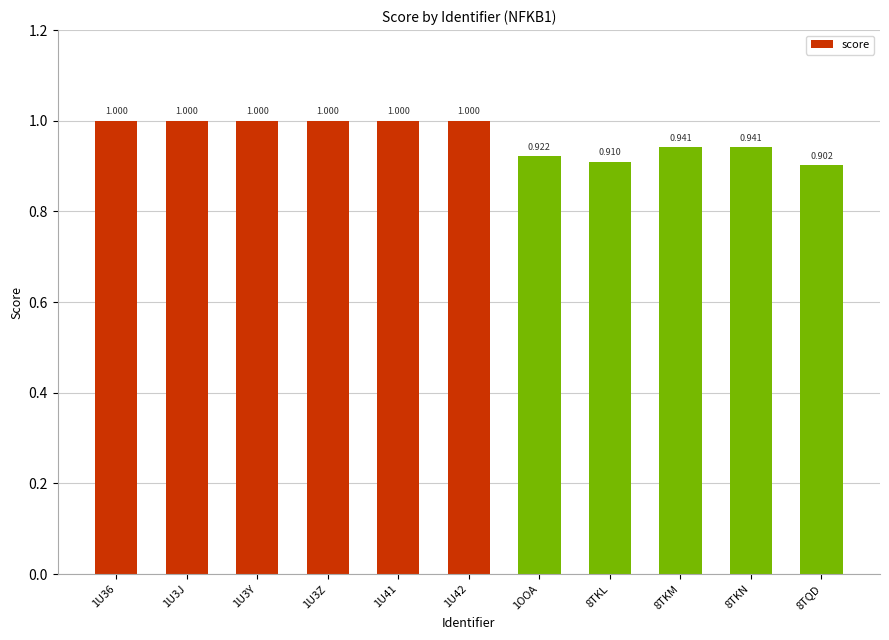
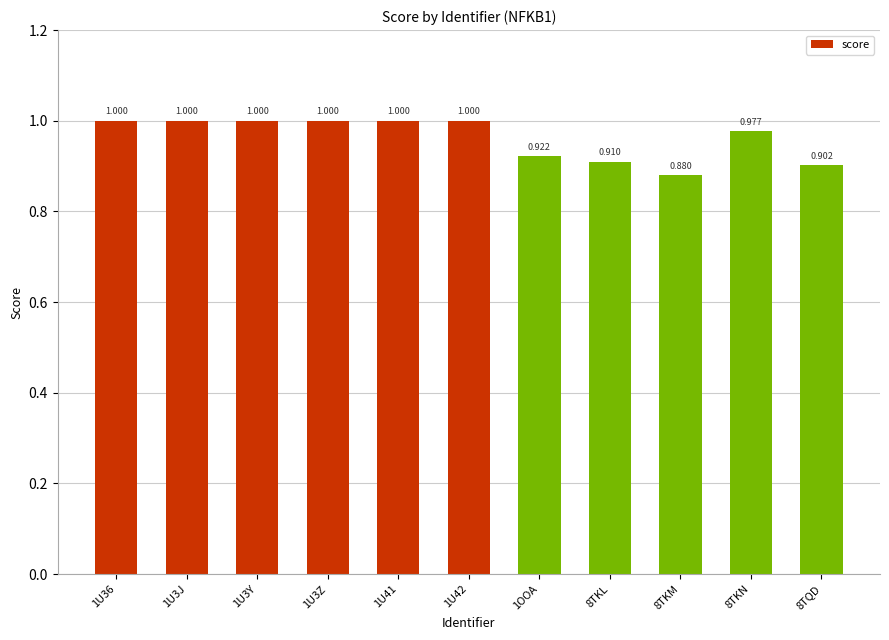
8TKM: 0.941 -> 0.880
8TKN: 0.941 -> 0.977
